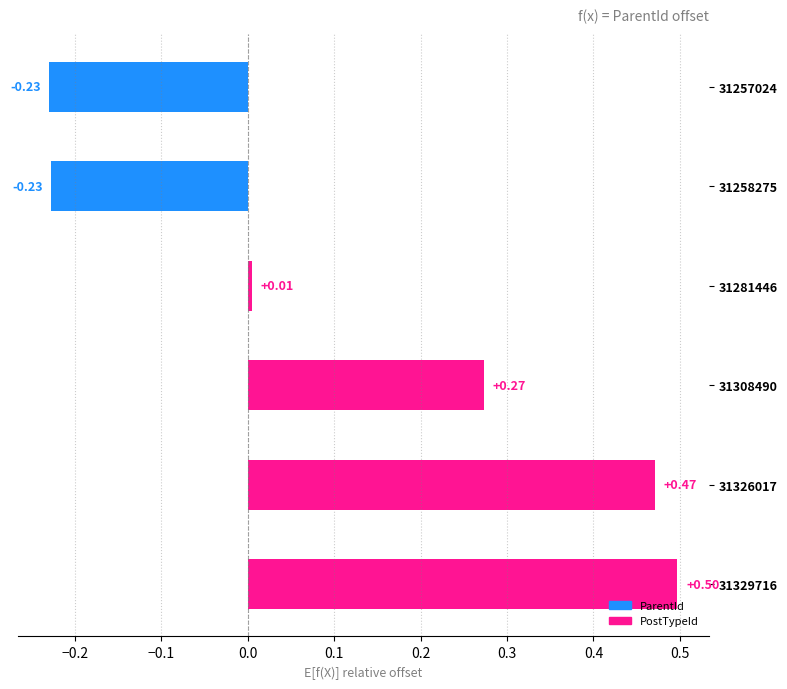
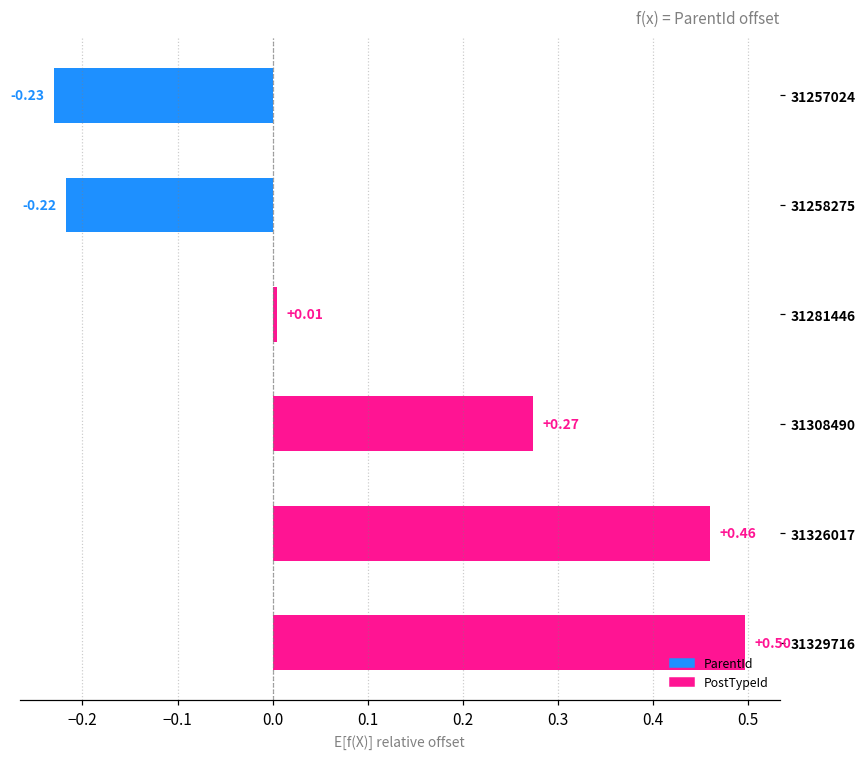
31258275: -0.23 -> -0.22
31326017: +0.47 -> +0.46
